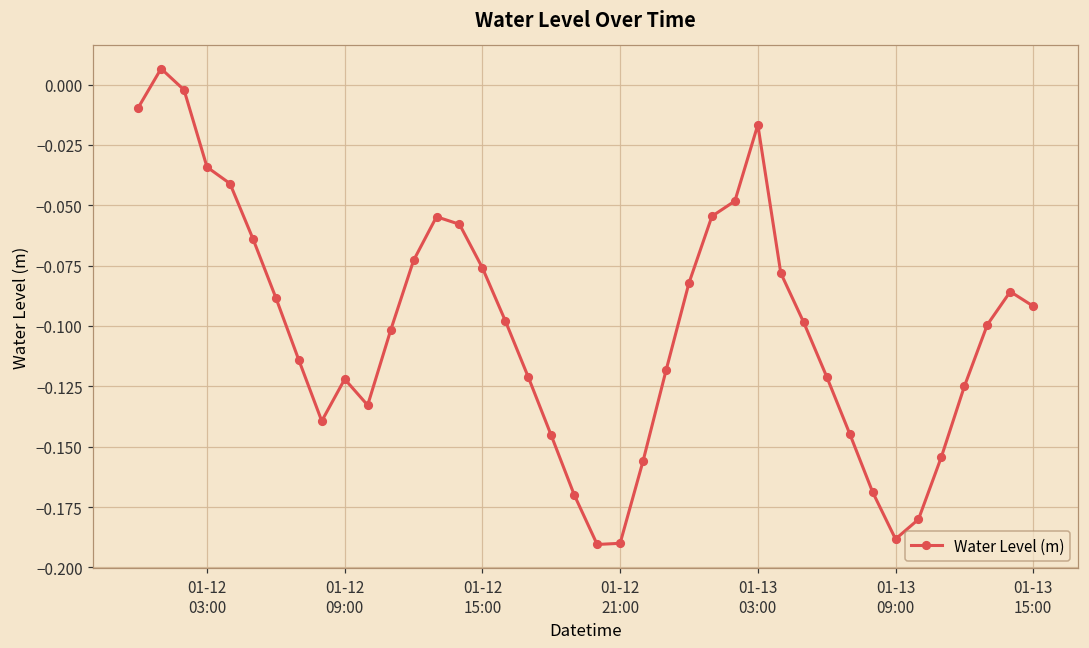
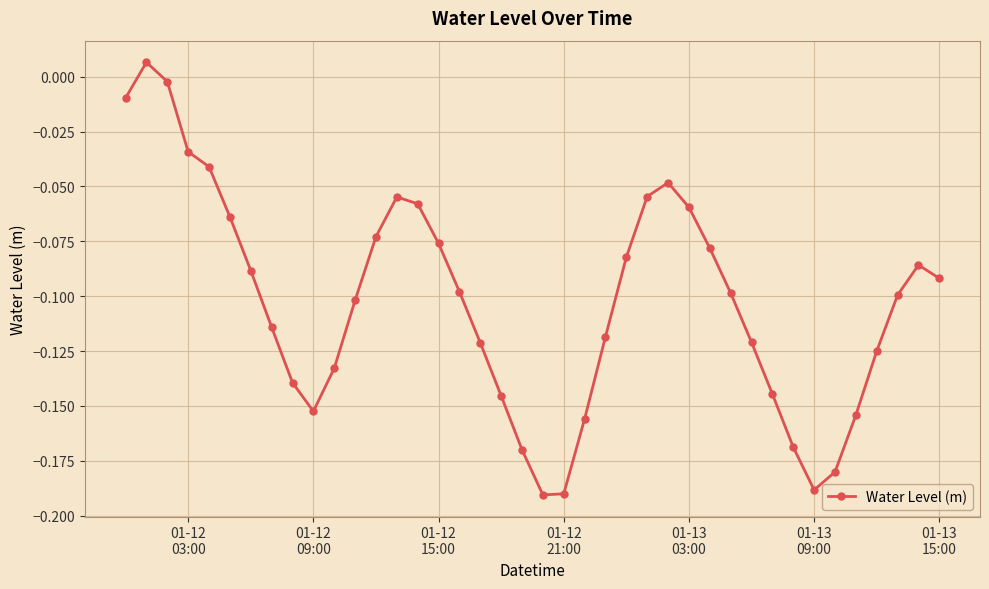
01-12 09:00: -0.122 -> -0.152
01-13 03:00: -0.017 -> -0.060
